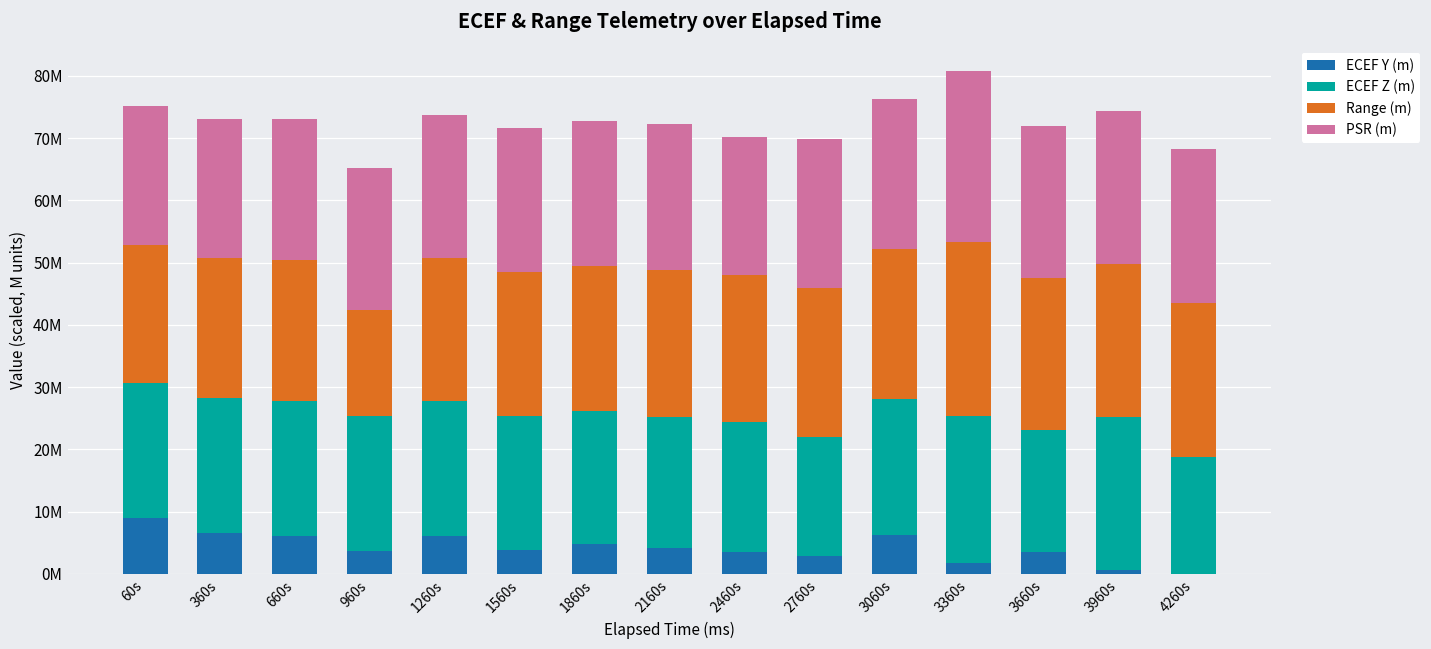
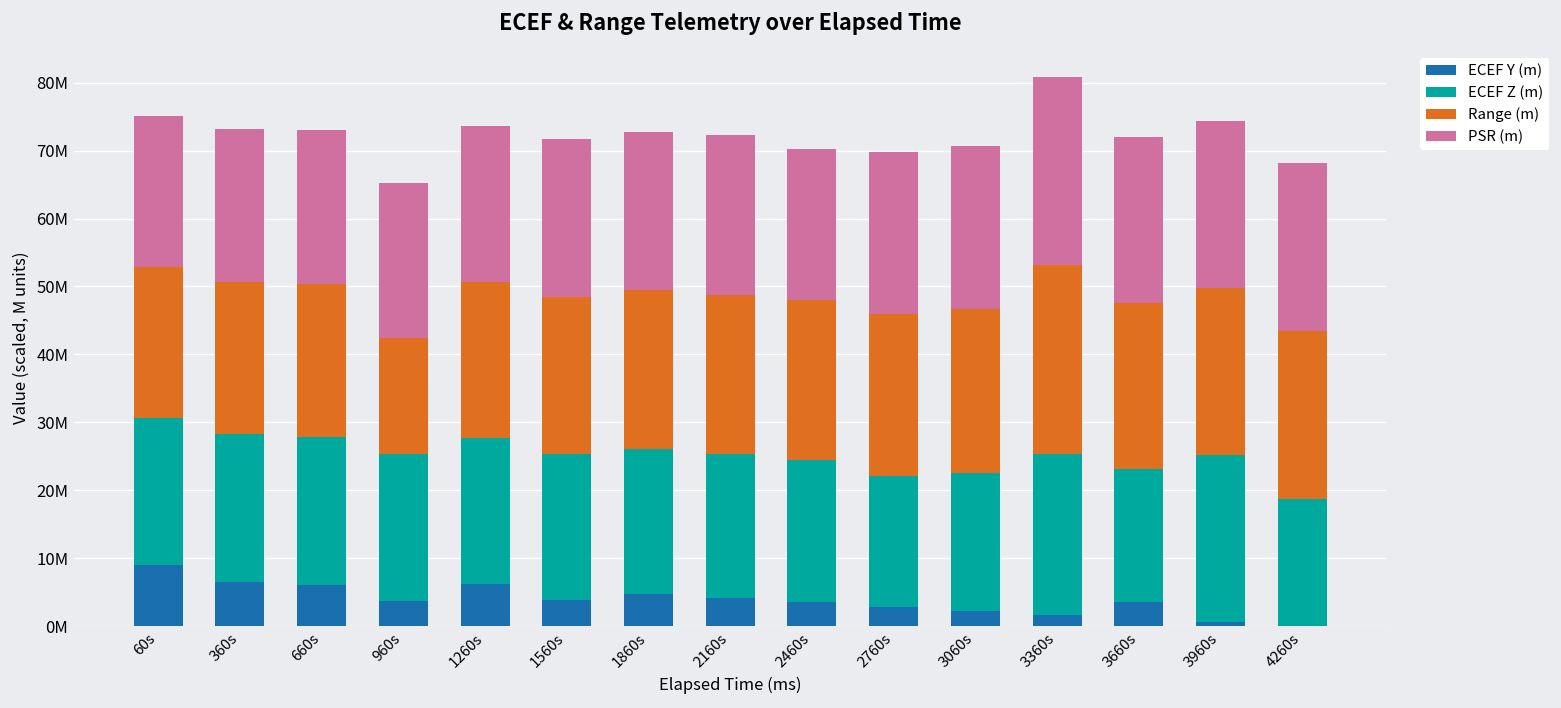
ECEF Y (m), 3060s: 6000000 -> 2000000
ECEF Z (m), 3060s: 22000000 -> 20000000
